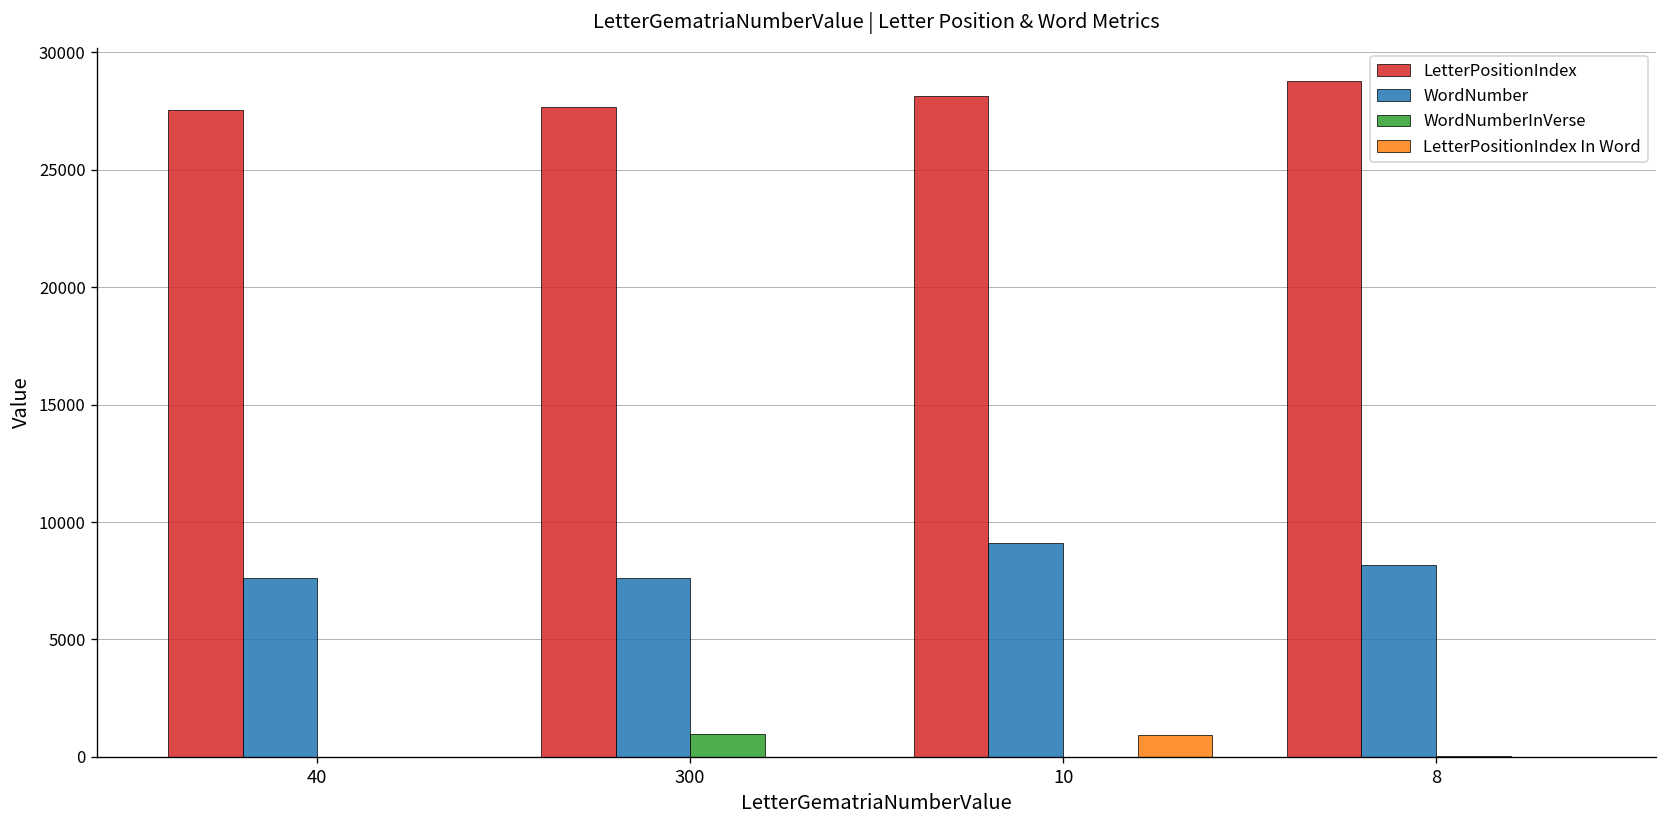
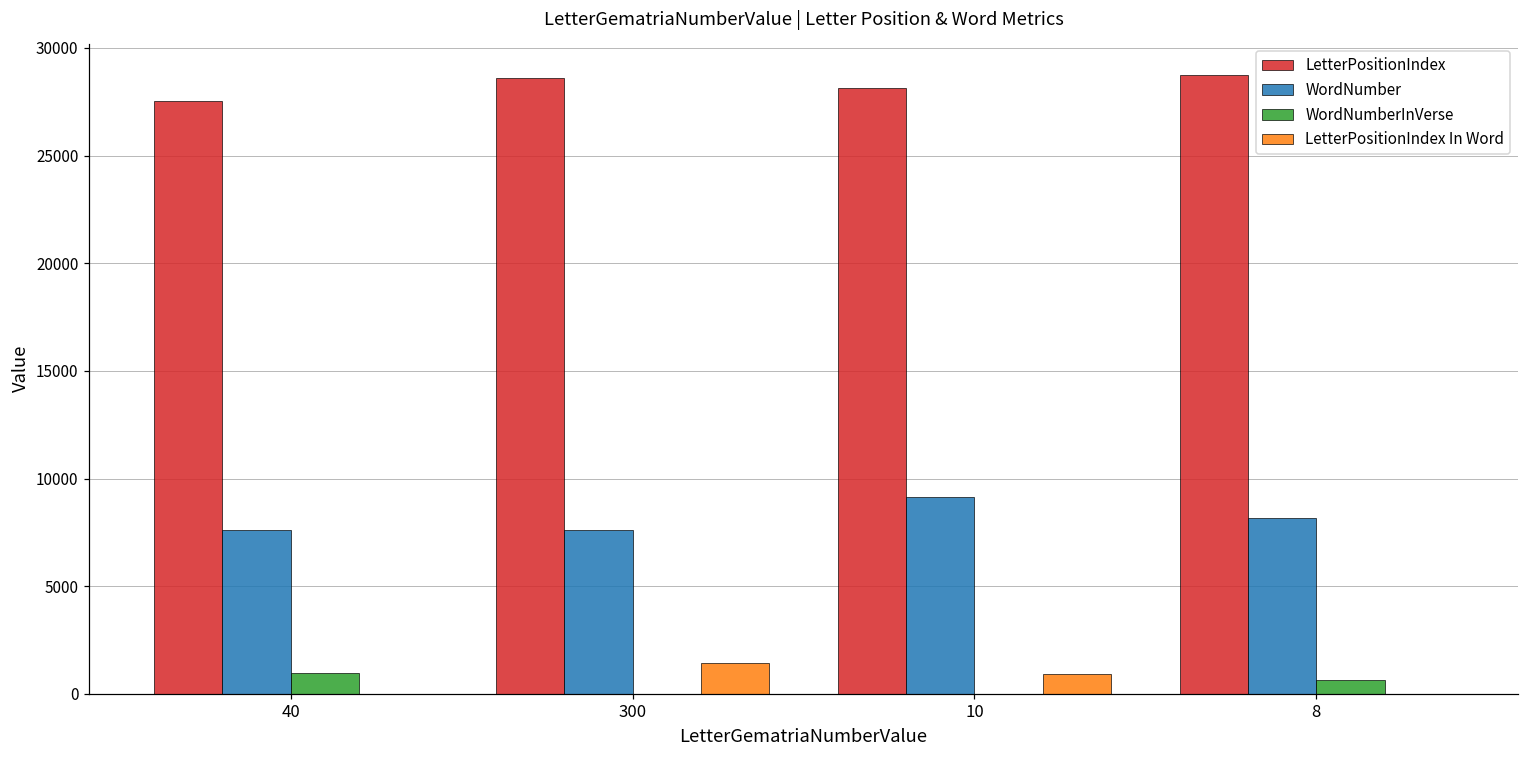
WordNumberInVerse, 40: 0 -> 1000
LetterPositionIndex, 300: 27700 -> 28600
WordNumberInVerse, 300: 1000 -> 0
LetterPositionIndex In Word, 300: 0 -> 1400
WordNumberInVerse, 8: 0 -> 600
